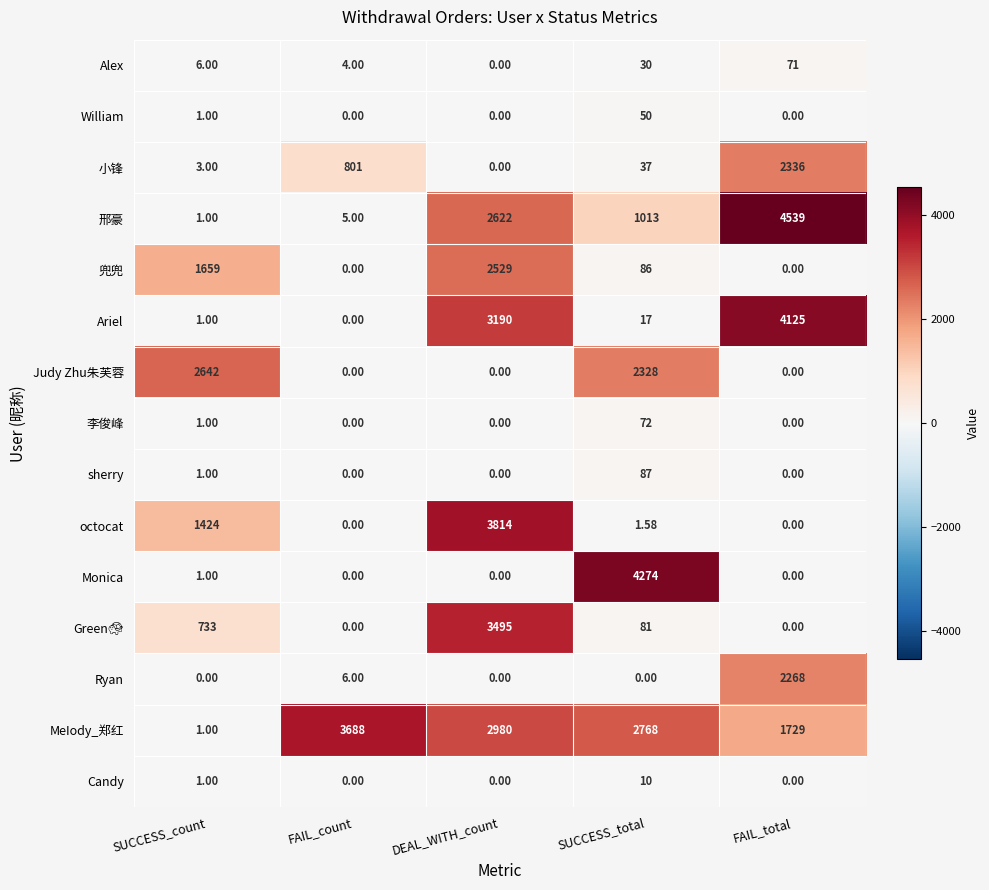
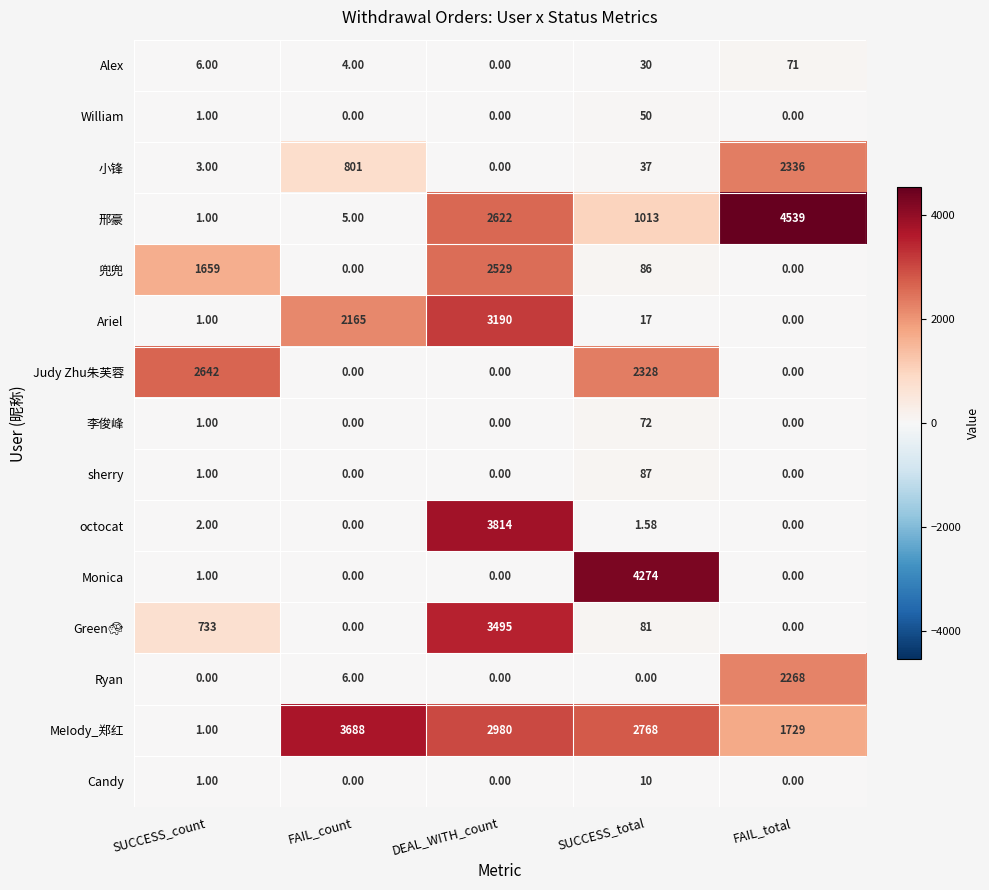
Ariel, FAIL_count: 0.00 -> 2165
Ariel, FAIL_total: 4125 -> 0.00
octocat, SUCCESS_count: 1424 -> 2.00
